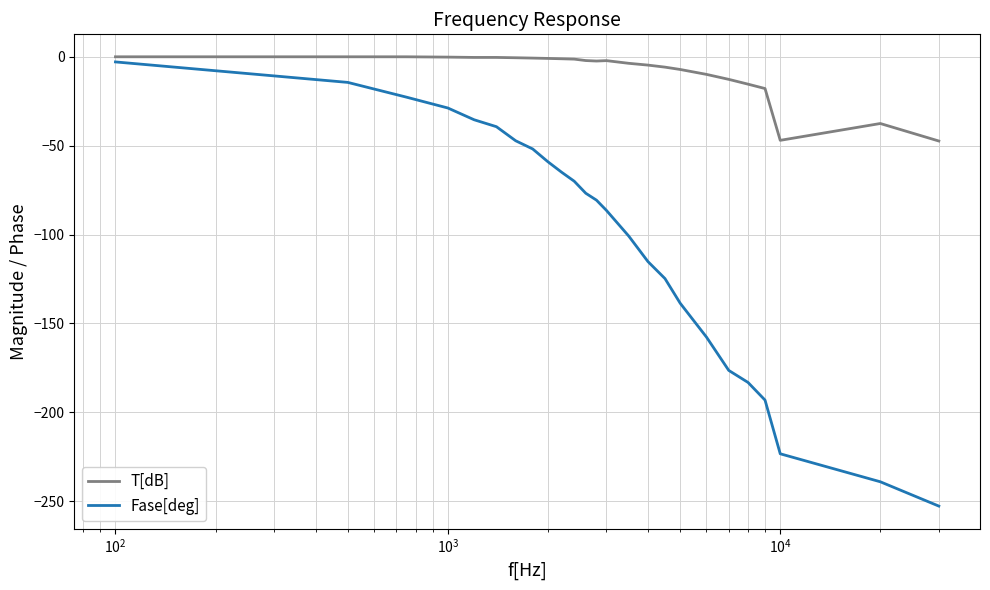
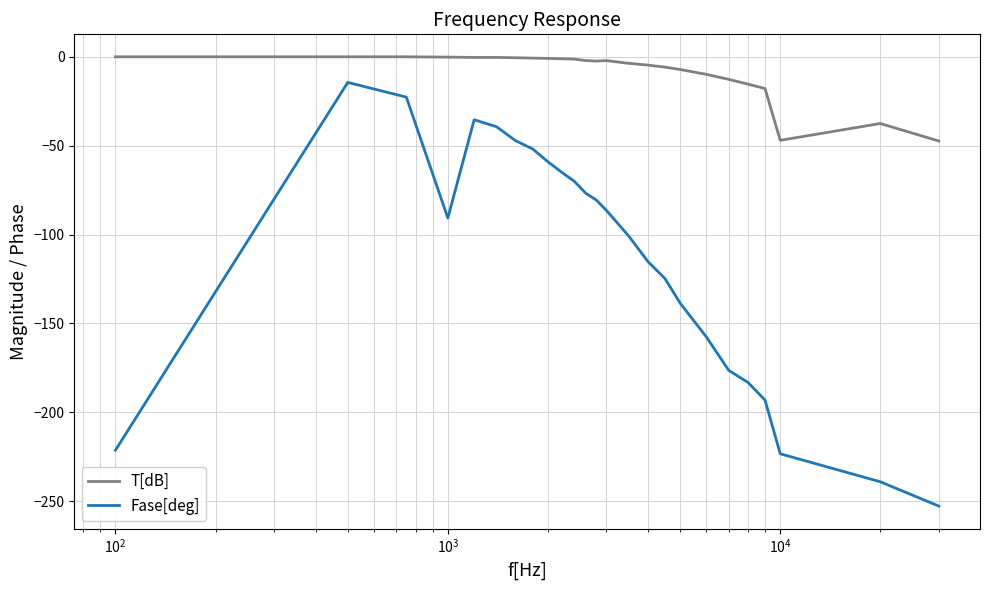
Fase[deg], 10^2: -3 -> -221
Fase[deg], 10^3: -29 -> -91
